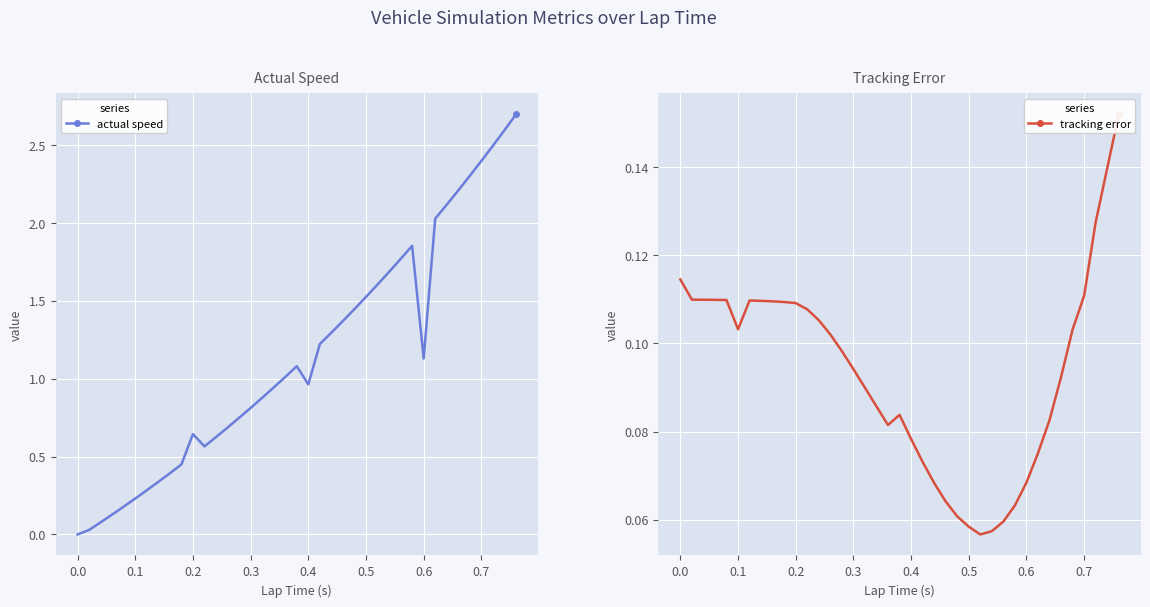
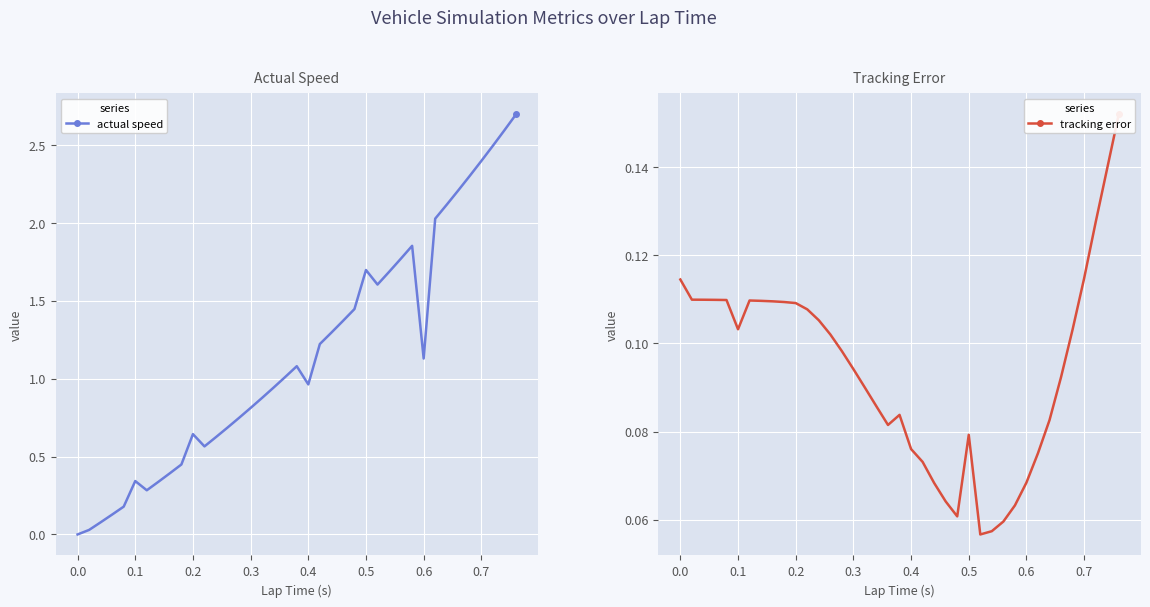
Actual Speed, 0.1: 0.23 -> 0.34
Actual Speed, 0.5: 1.53 -> 1.70
Tracking Error, 0.4: 0.078 -> 0.076
Tracking Error, 0.5: 0.058 -> 0.079
Tracking Error, 0.7: 0.111 -> 0.115
